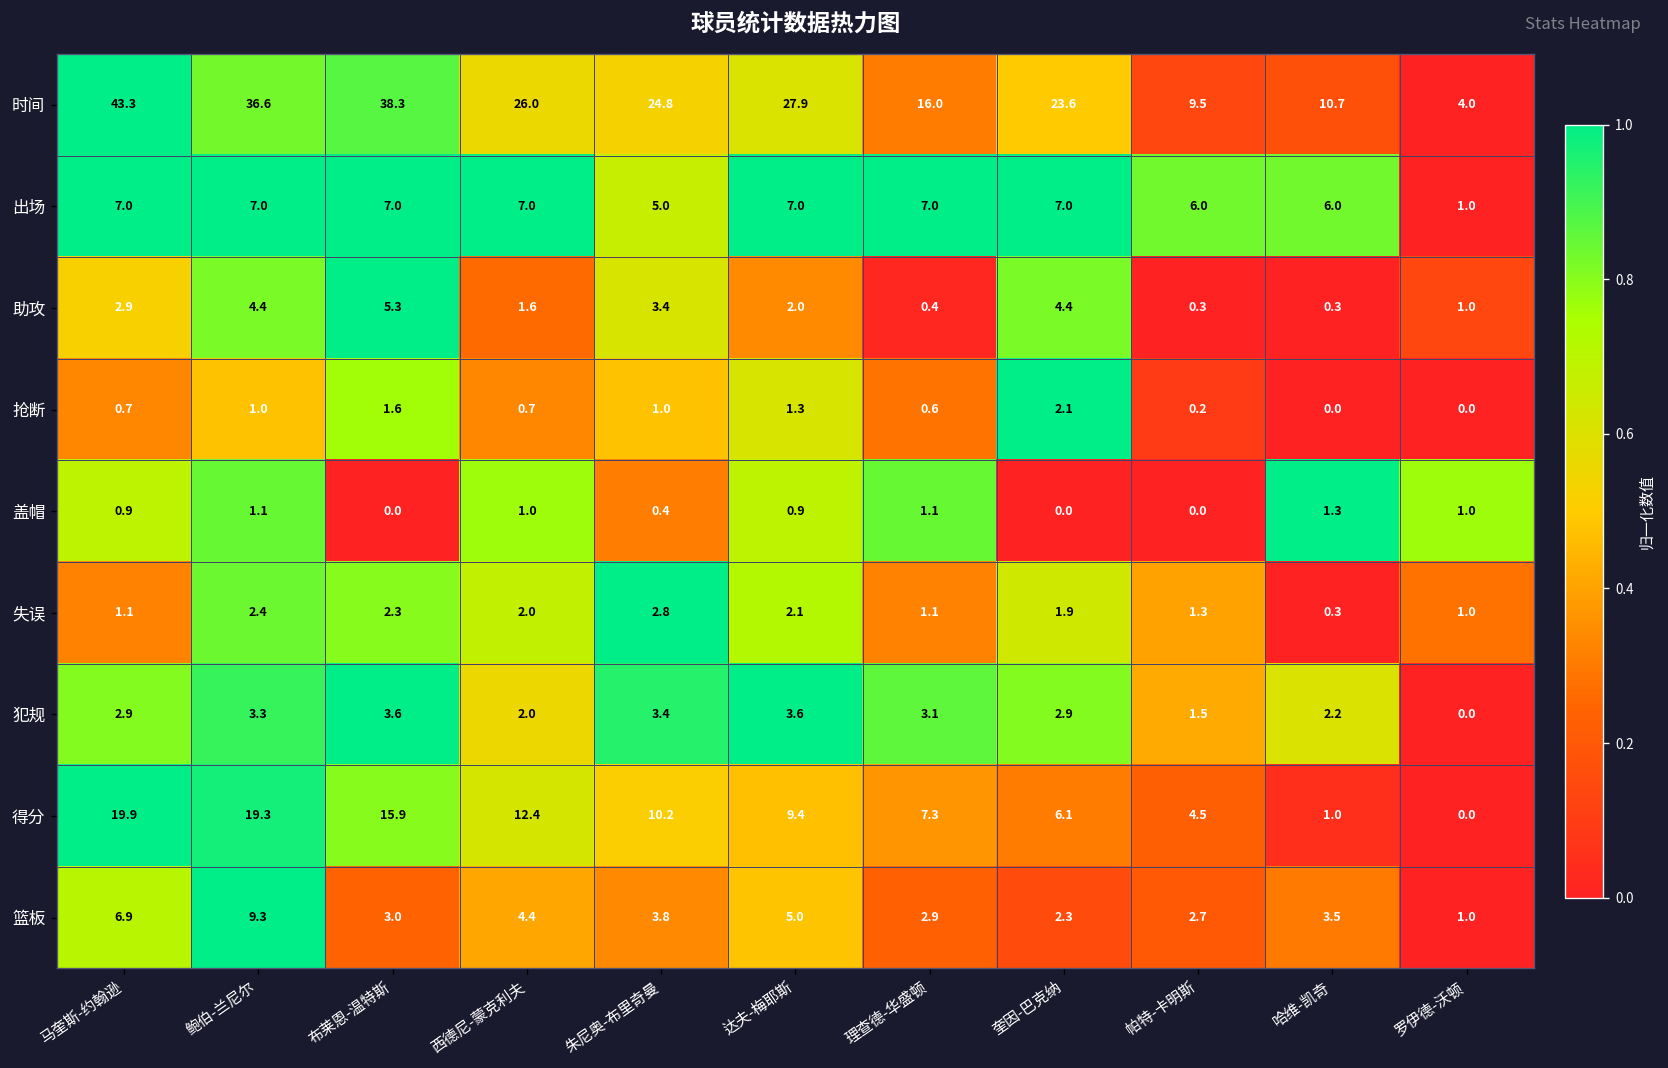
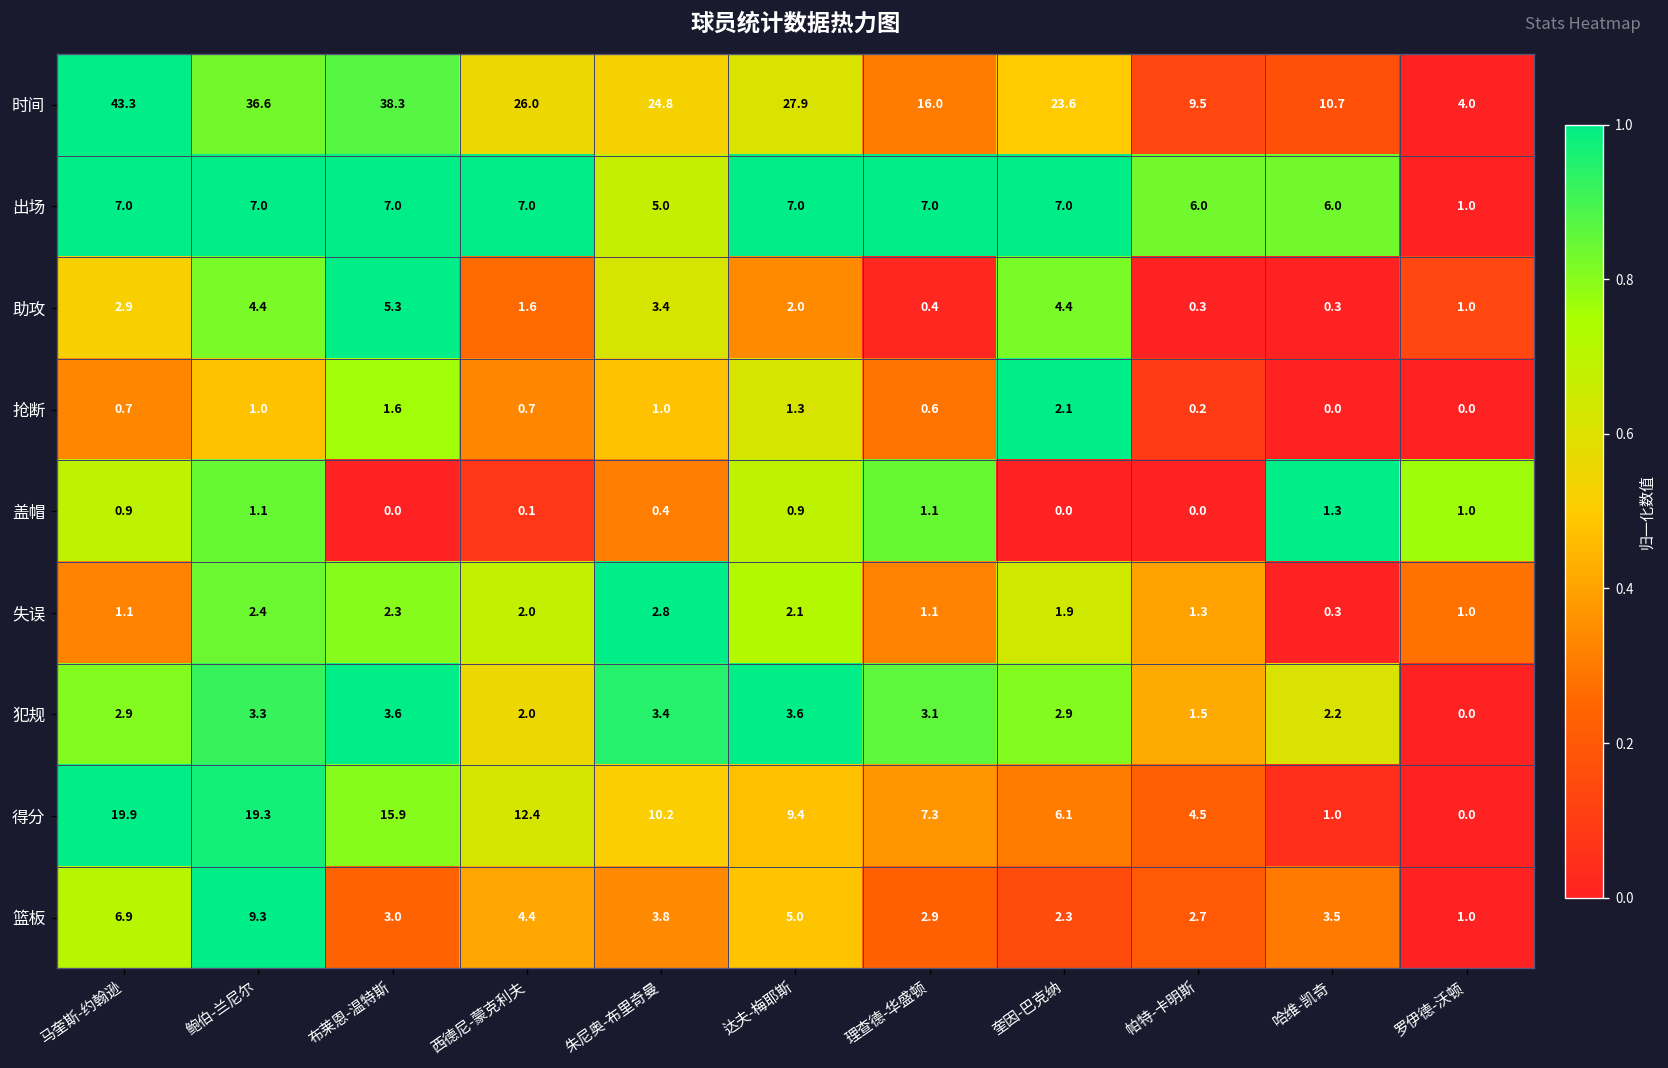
盖帽, 西德尼-蒙克利夫: 1.0 -> 0.1
